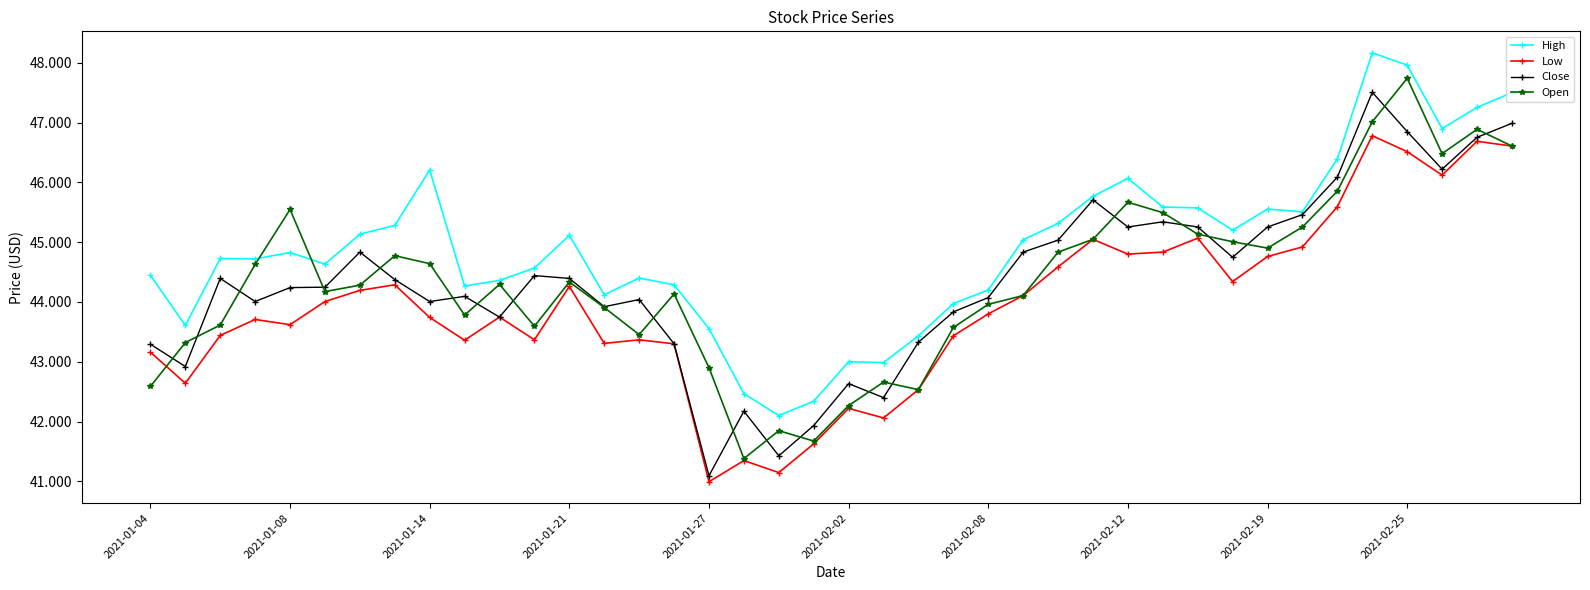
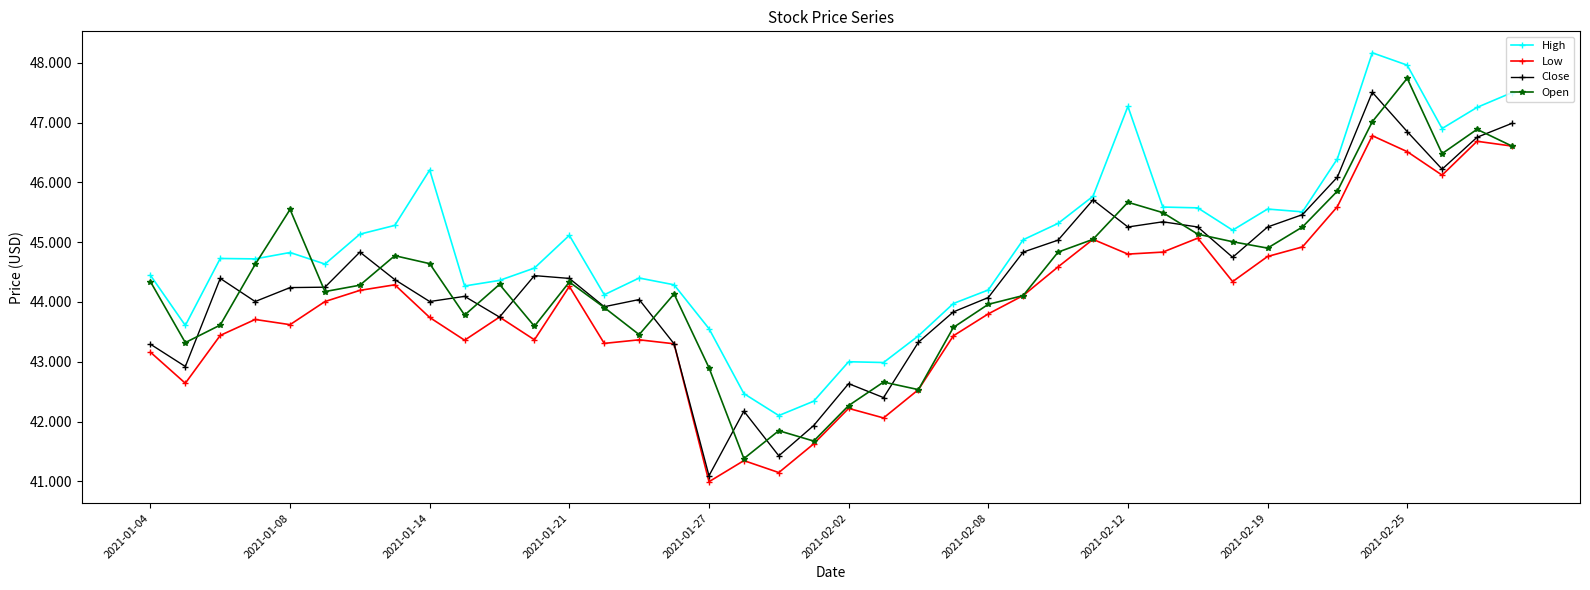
Open, 2021-01-04: 42.6 -> 44.3
High, 2021-02-12: 46.1 -> 47.3
